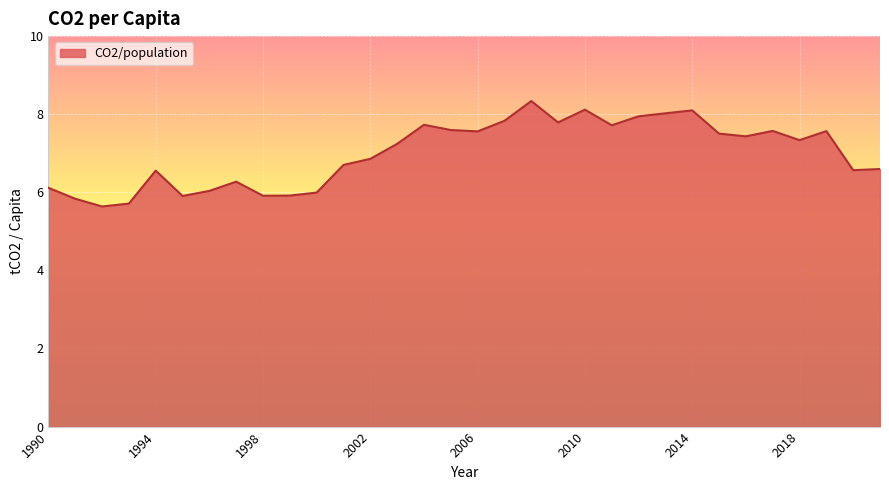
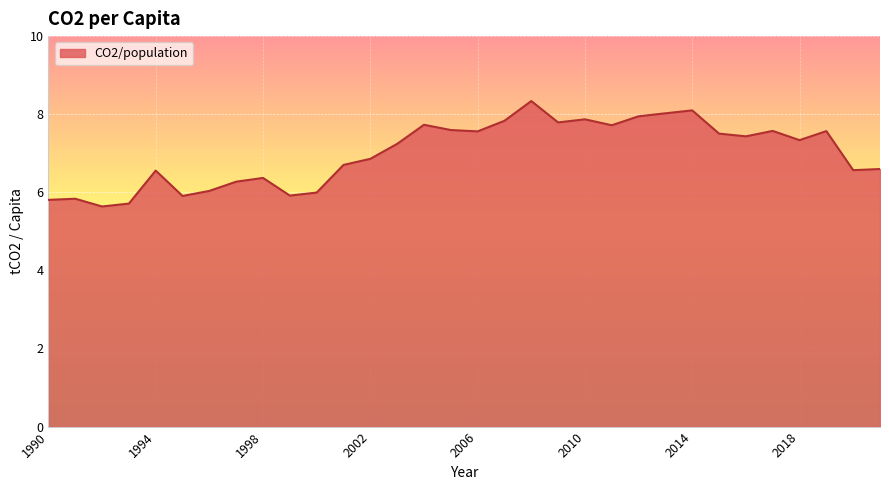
1990: 6.1 -> 5.8
1998: 5.9 -> 6.4
2010: 8.1 -> 7.9
